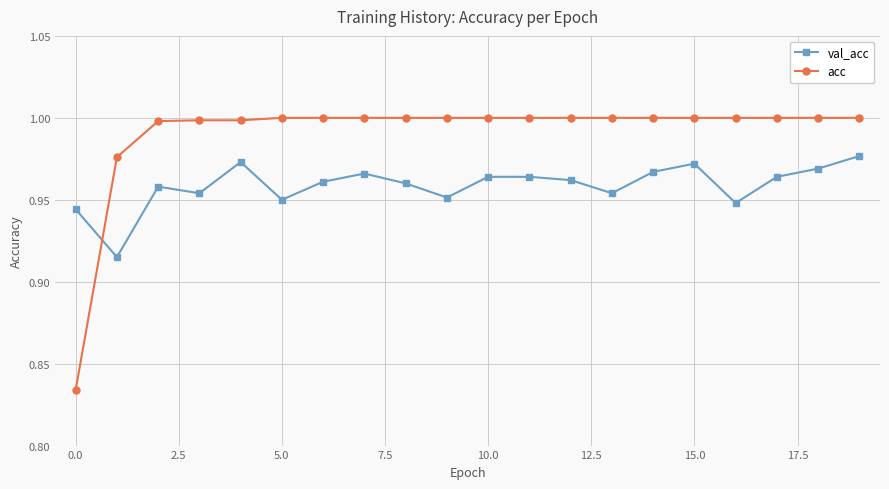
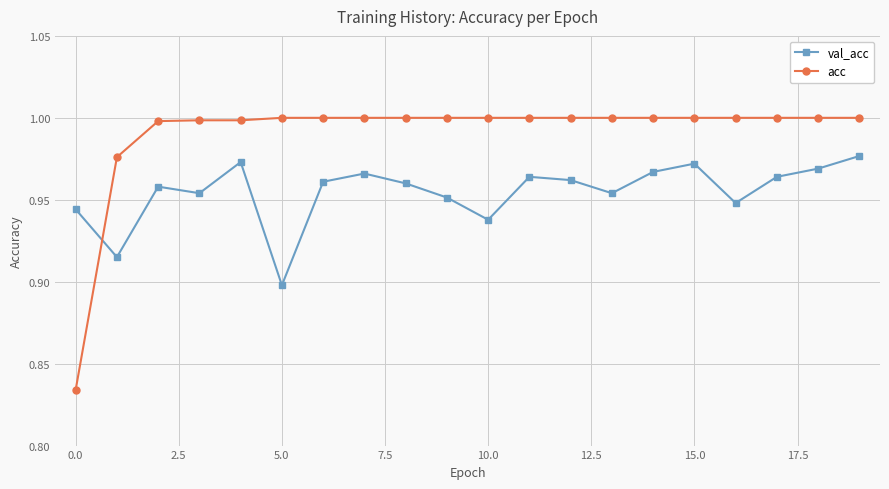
val_acc, 5.0: 0.950 -> 0.898
val_acc, 10.0: 0.964 -> 0.938
